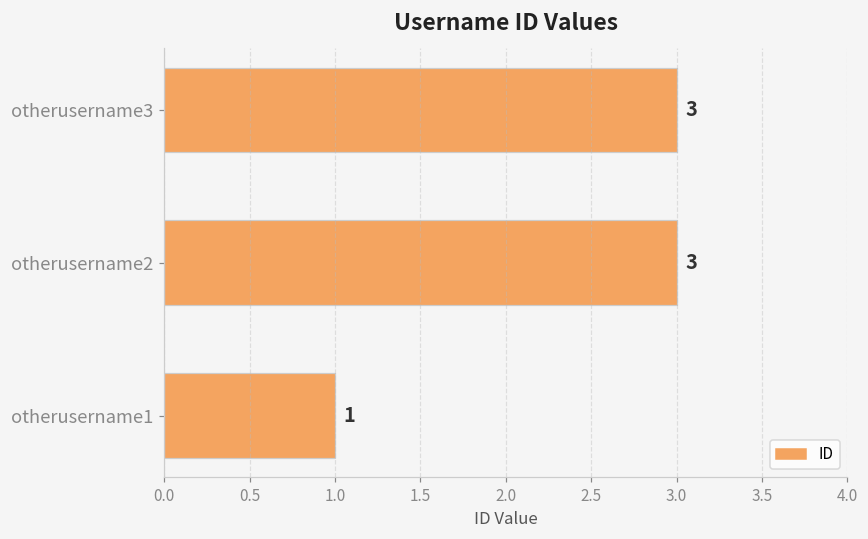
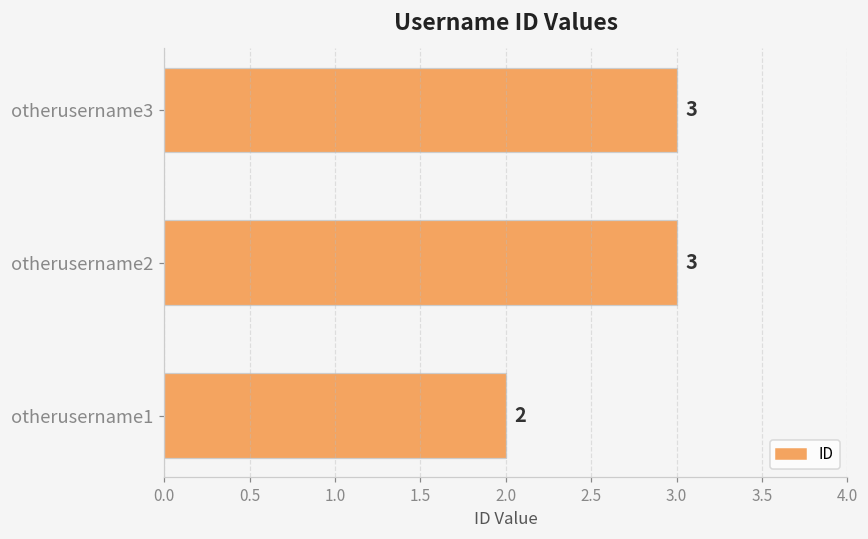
otherusername1: 1 -> 2
